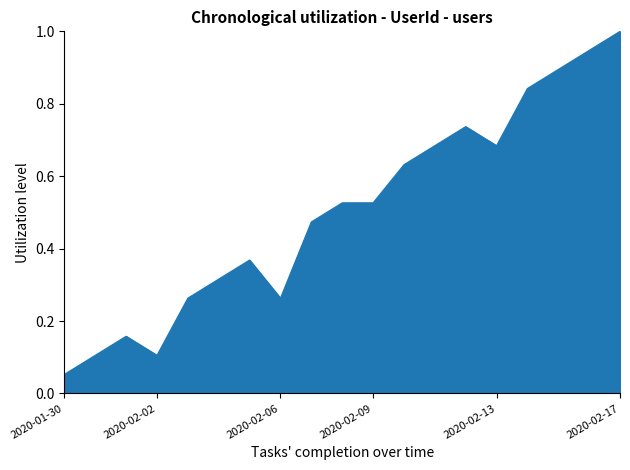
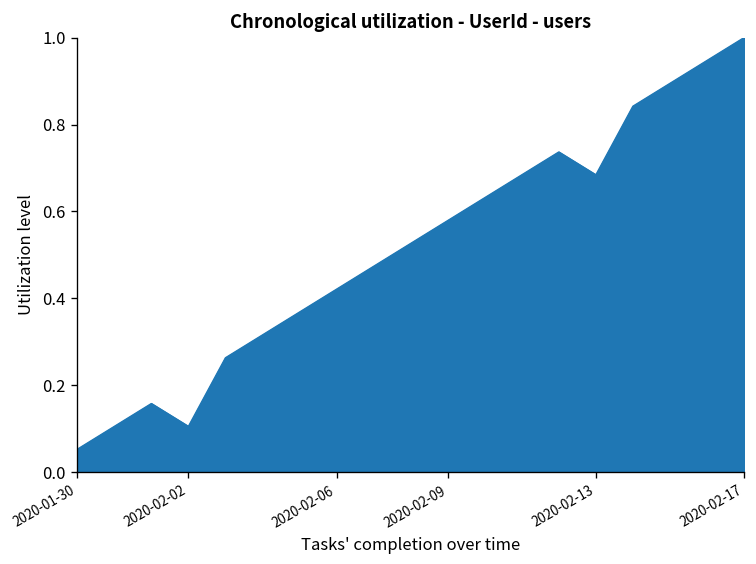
2020-02-06: 0.26 -> 0.42
2020-02-09: 0.53 -> 0.58
